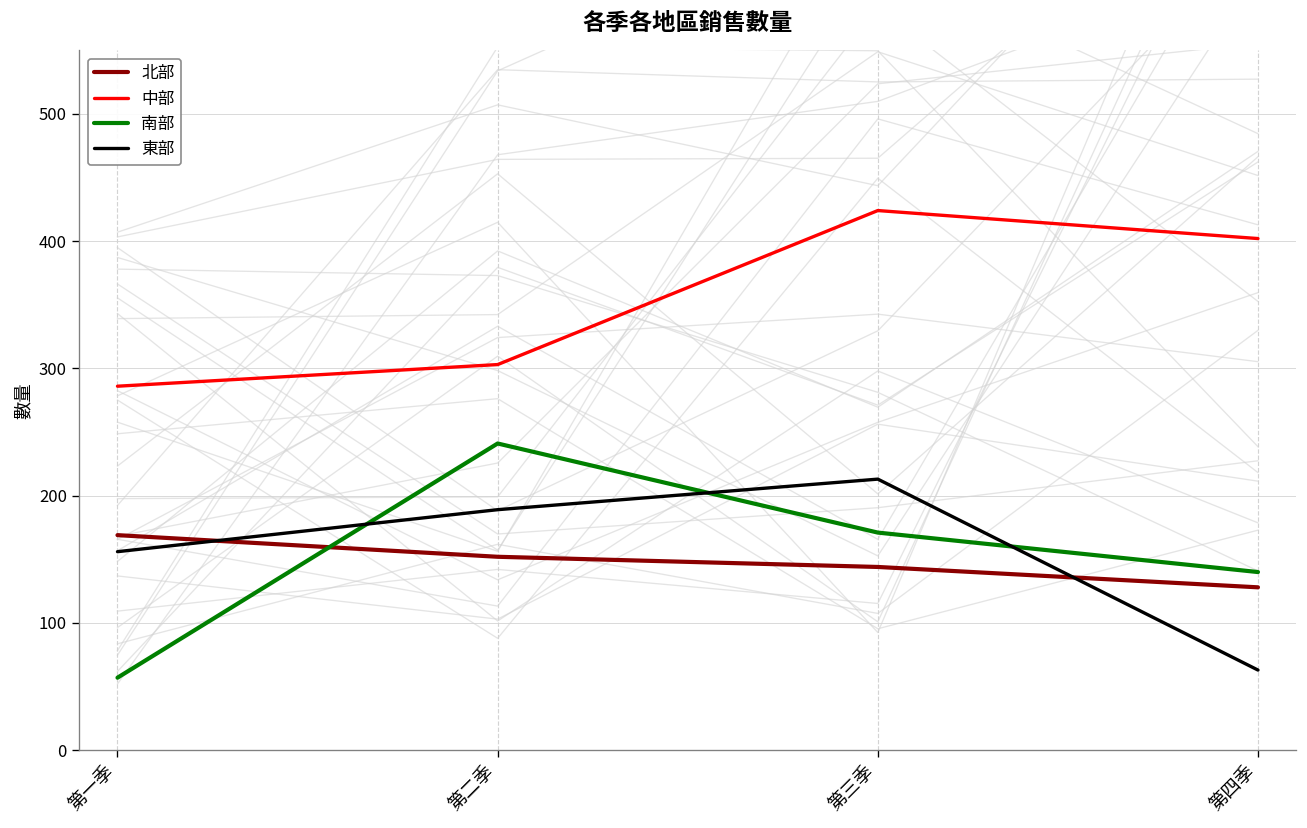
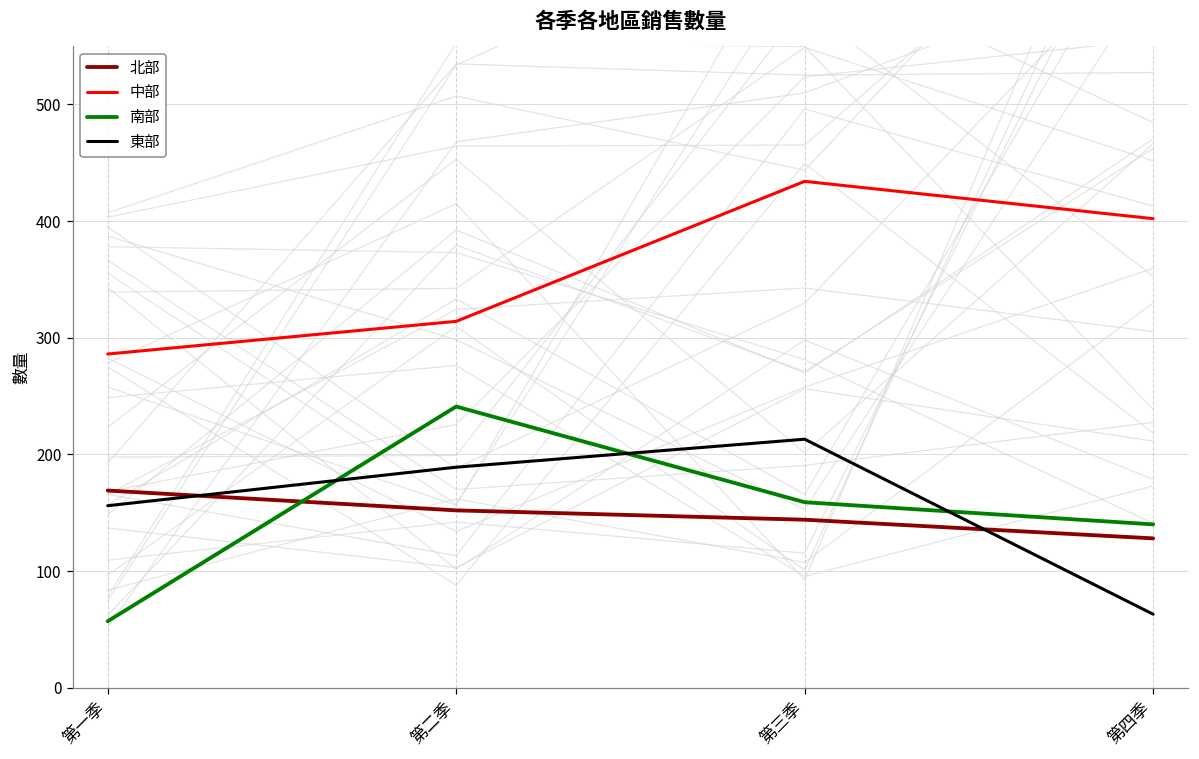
中部, 第二季: 303 -> 314
中部, 第三季: 424 -> 434
南部, 第三季: 171 -> 159
